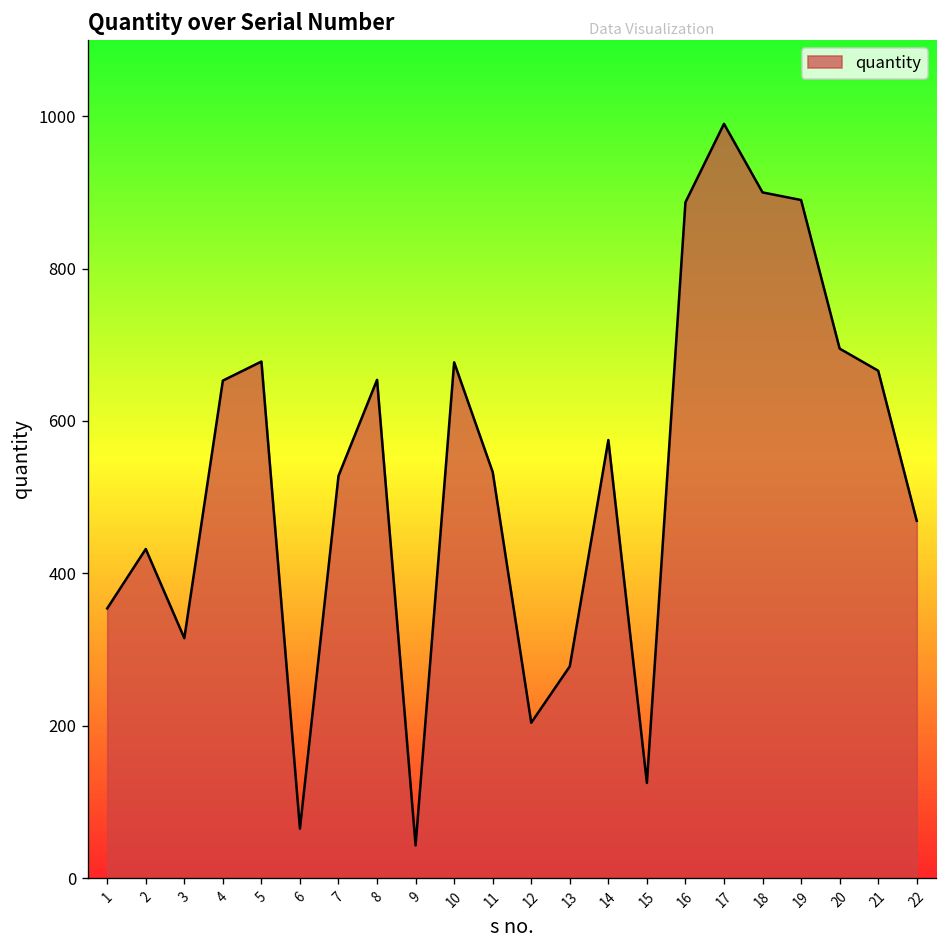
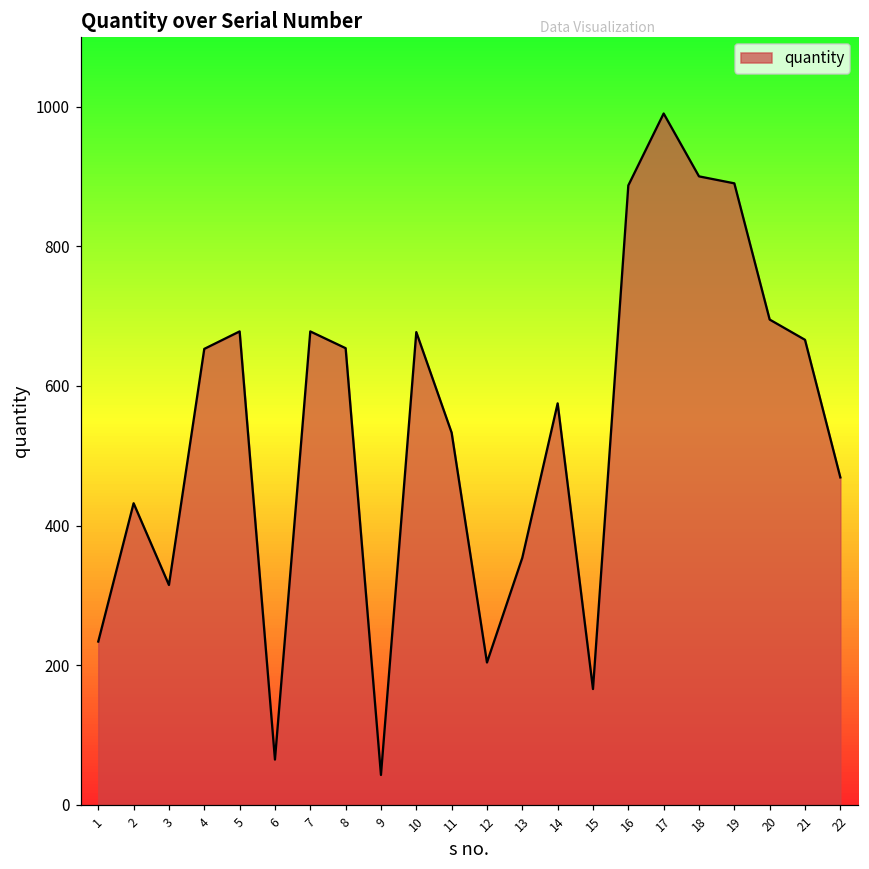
1: 350 -> 230
7: 530 -> 680
13: 280 -> 350
15: 130 -> 170
